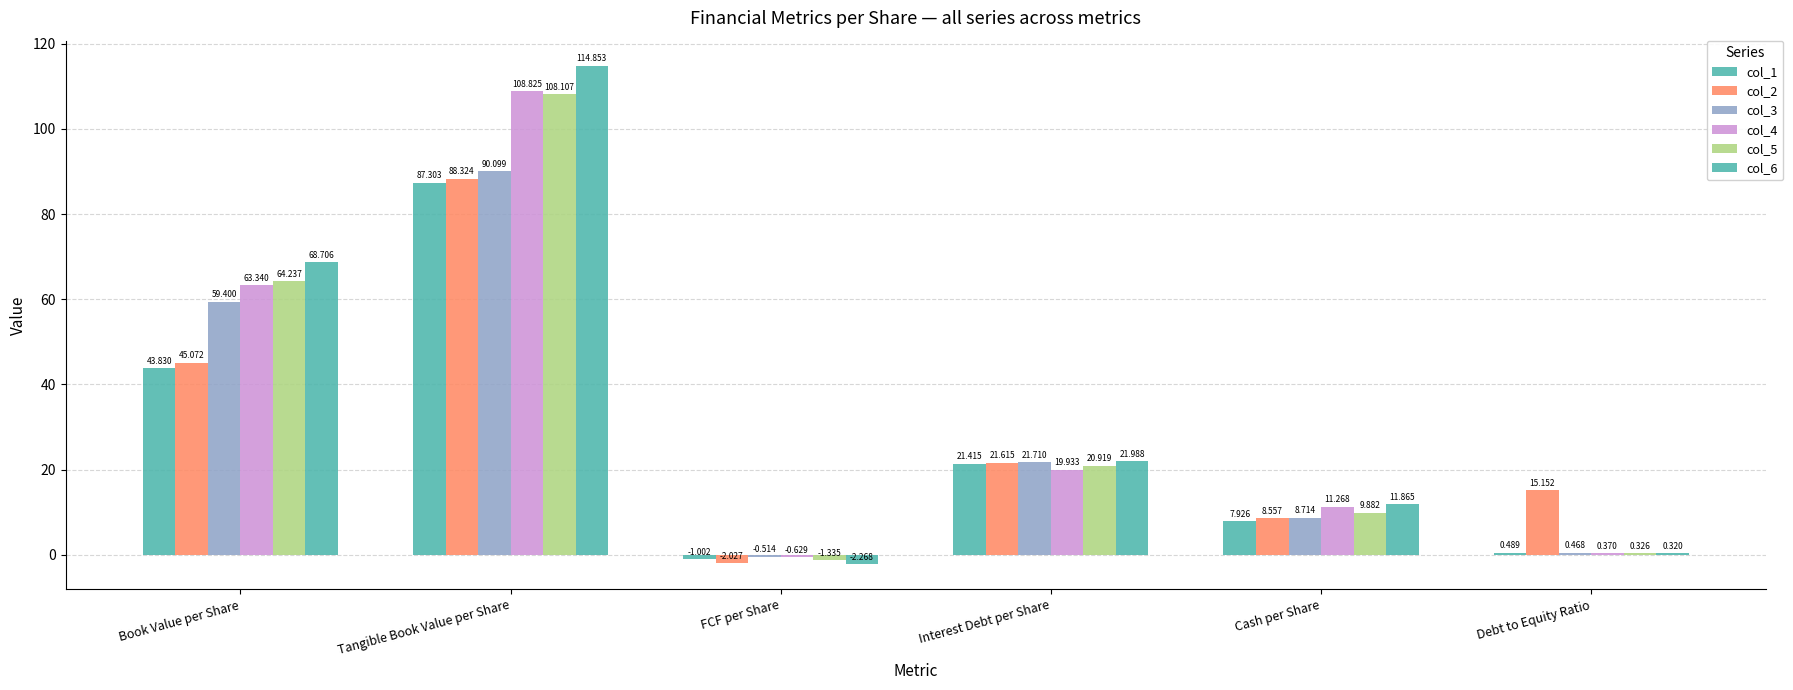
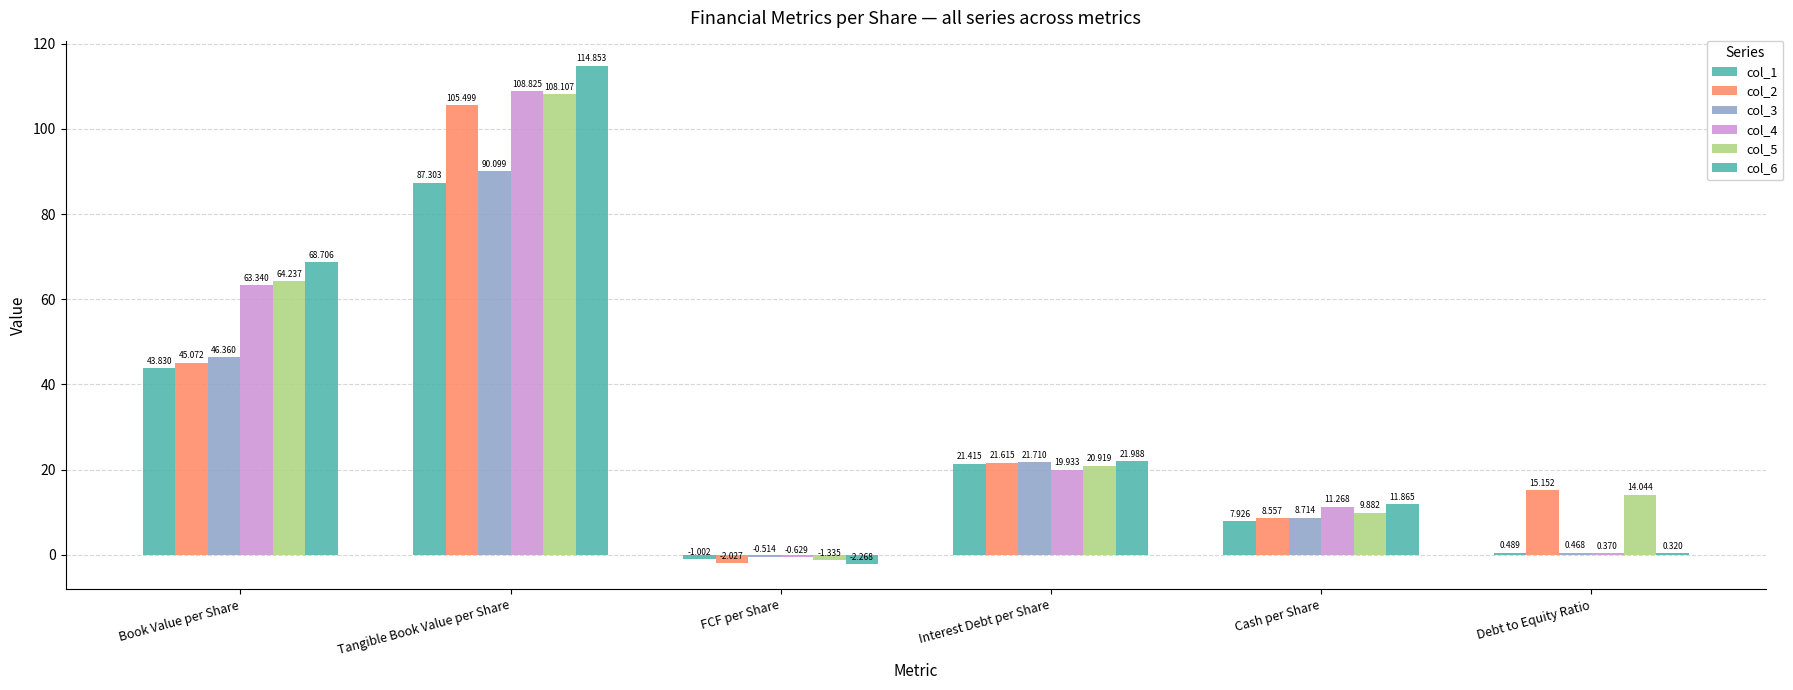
col_3, Book Value per Share: 59.400 -> 46.360
col_2, Tangible Book Value per Share: 88.324 -> 105.499
col_5, Debt to Equity Ratio: 0.326 -> 14.044
